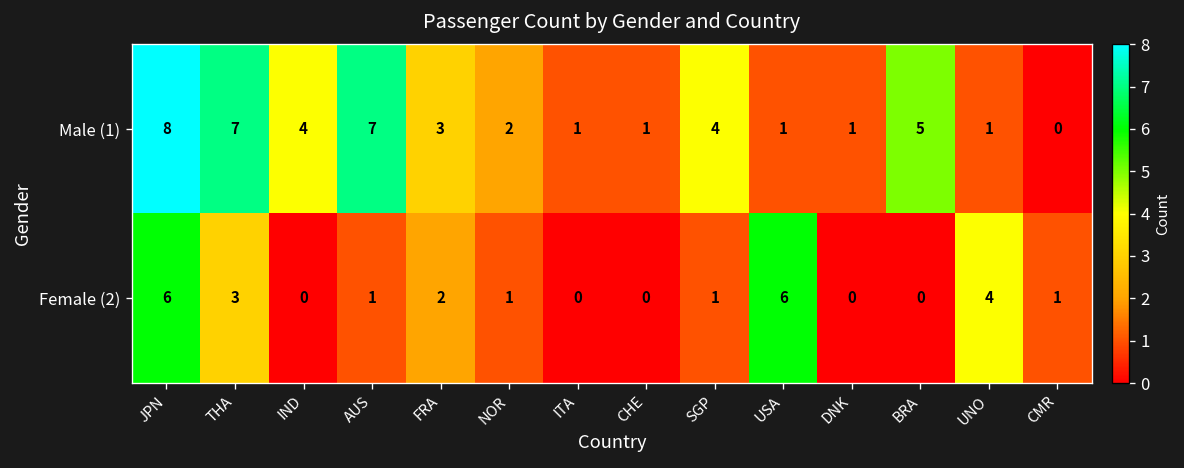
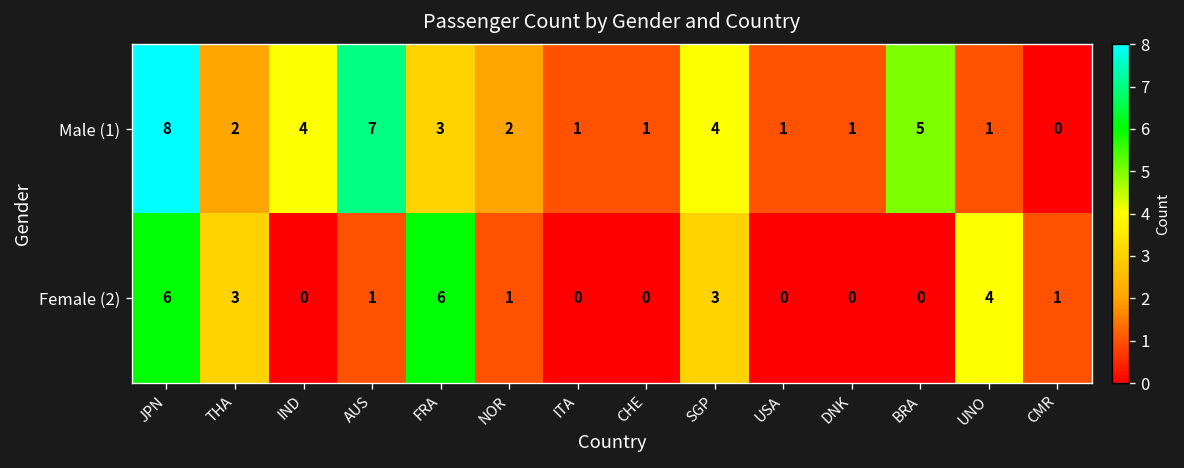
Male (1), THA: 7 -> 2
Female (2), FRA: 2 -> 6
Female (2), SGP: 1 -> 3
Female (2), USA: 6 -> 0
